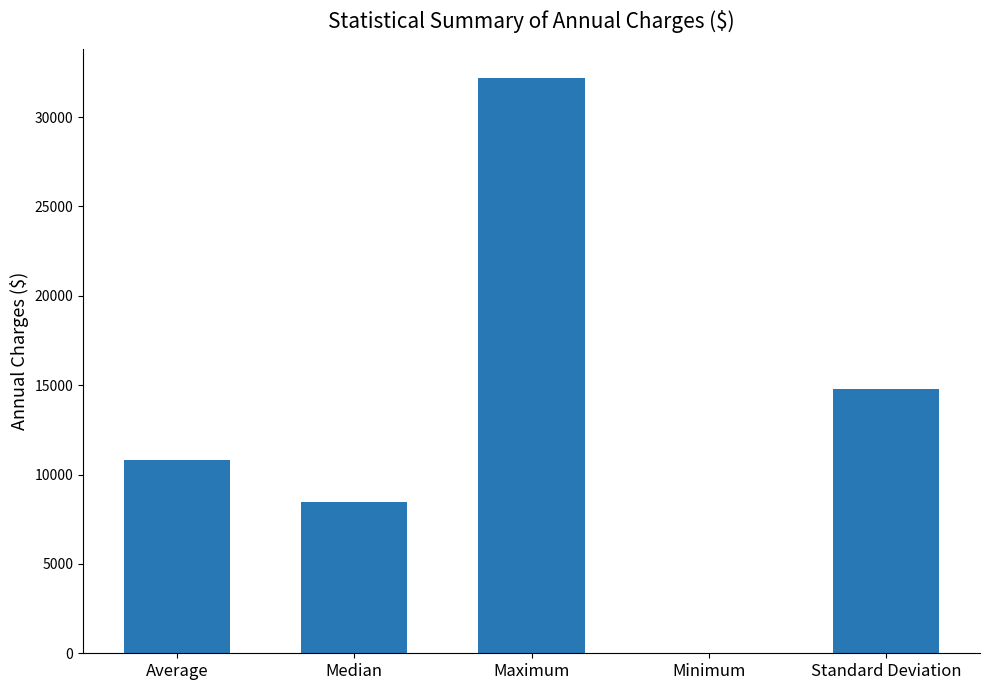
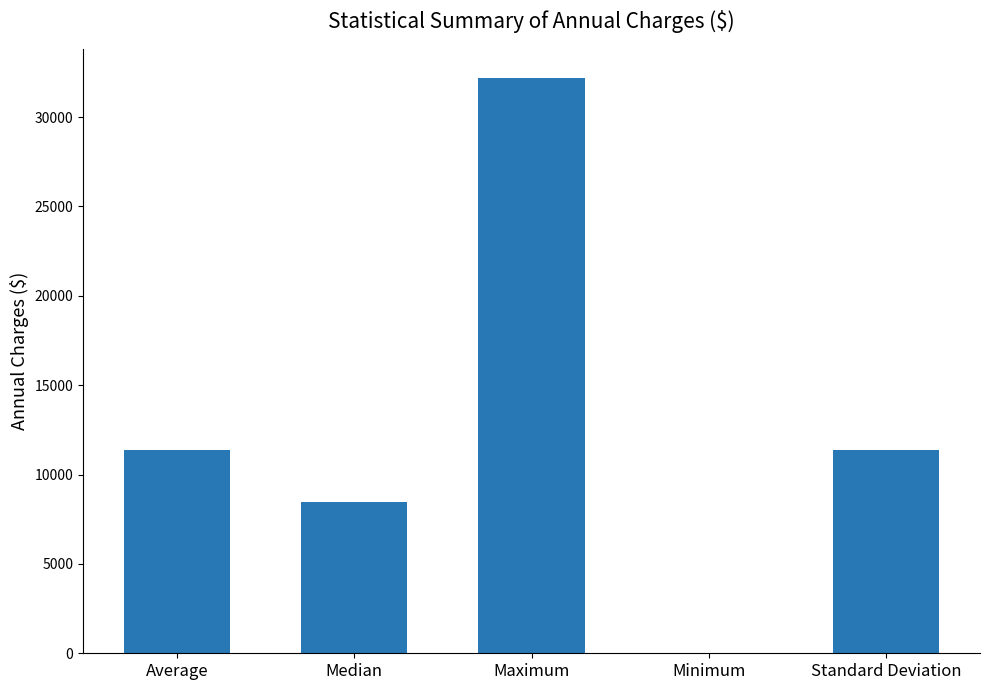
Average: 10800 -> 11400
Standard Deviation: 14800 -> 11400
